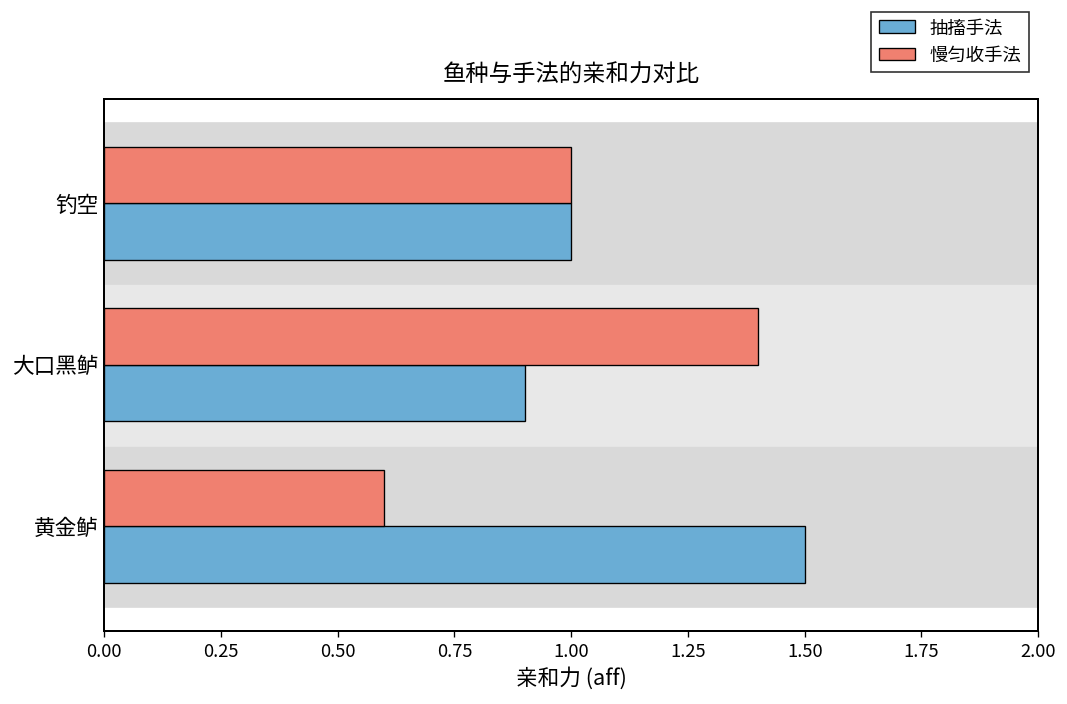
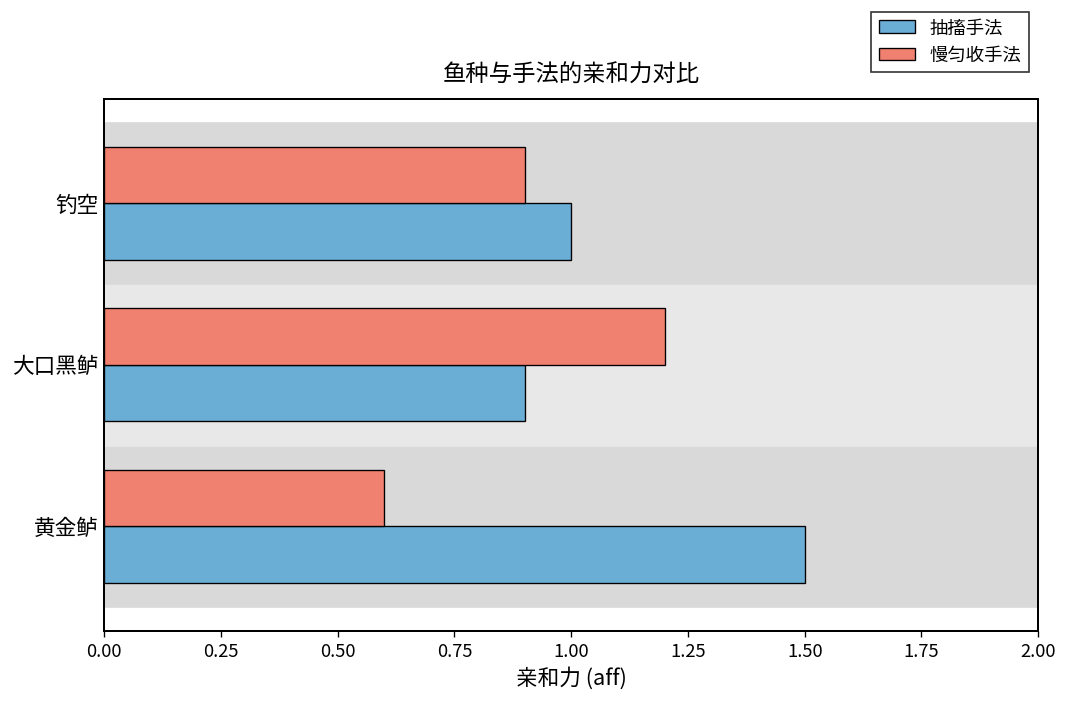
慢匀收手法, 钓空: 1.0 -> 0.9
慢匀收手法, 大口黑鲈: 1.4 -> 1.2
